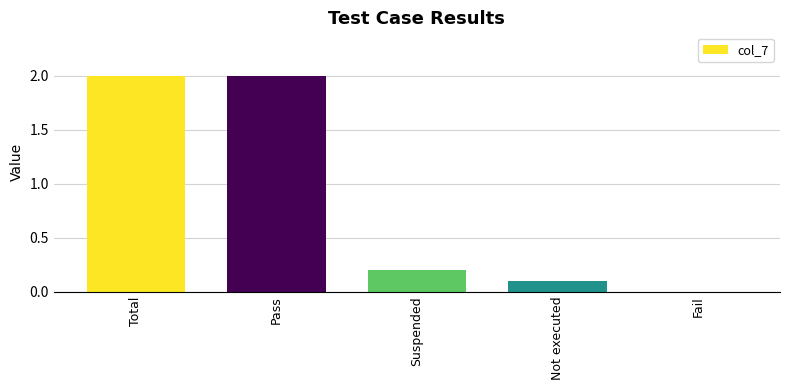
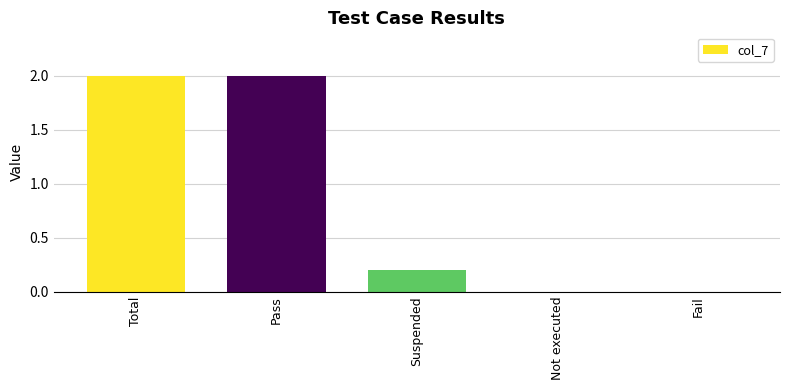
Not executed: 0.1 -> 0.0
